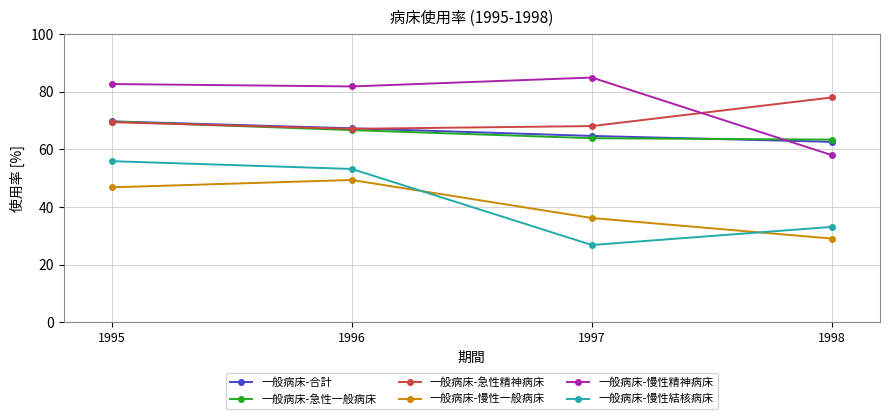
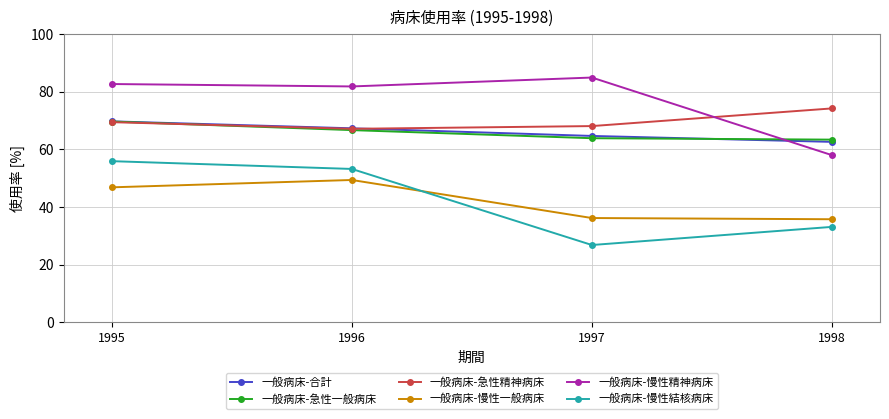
一般病床-急性精神病床, 1998: 78 -> 74
一般病床-慢性一般病床, 1998: 29 -> 36
